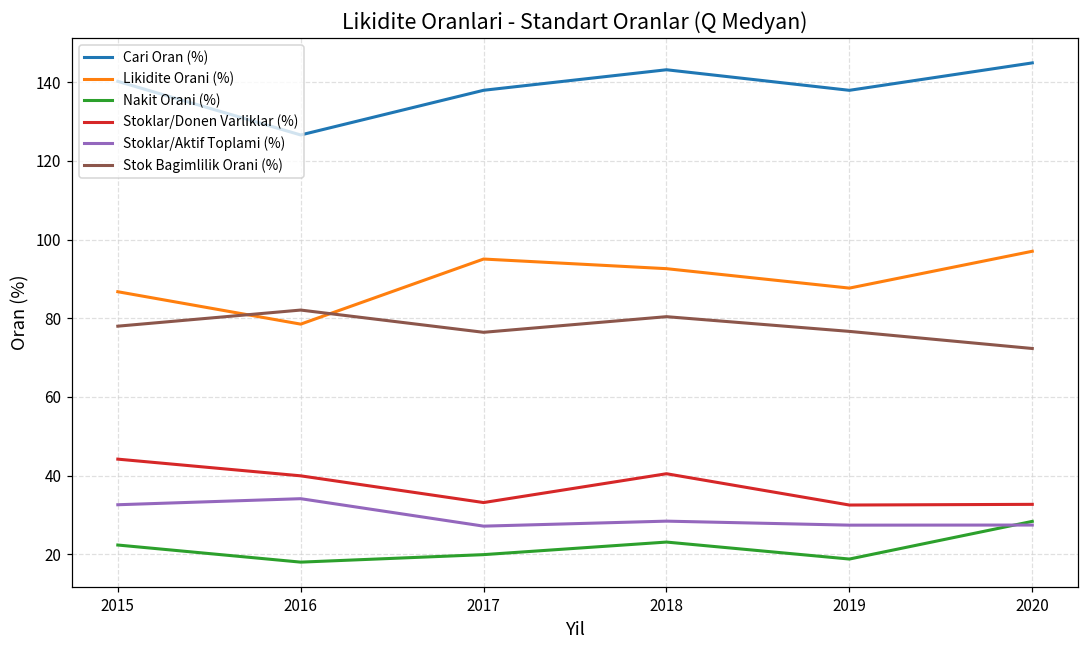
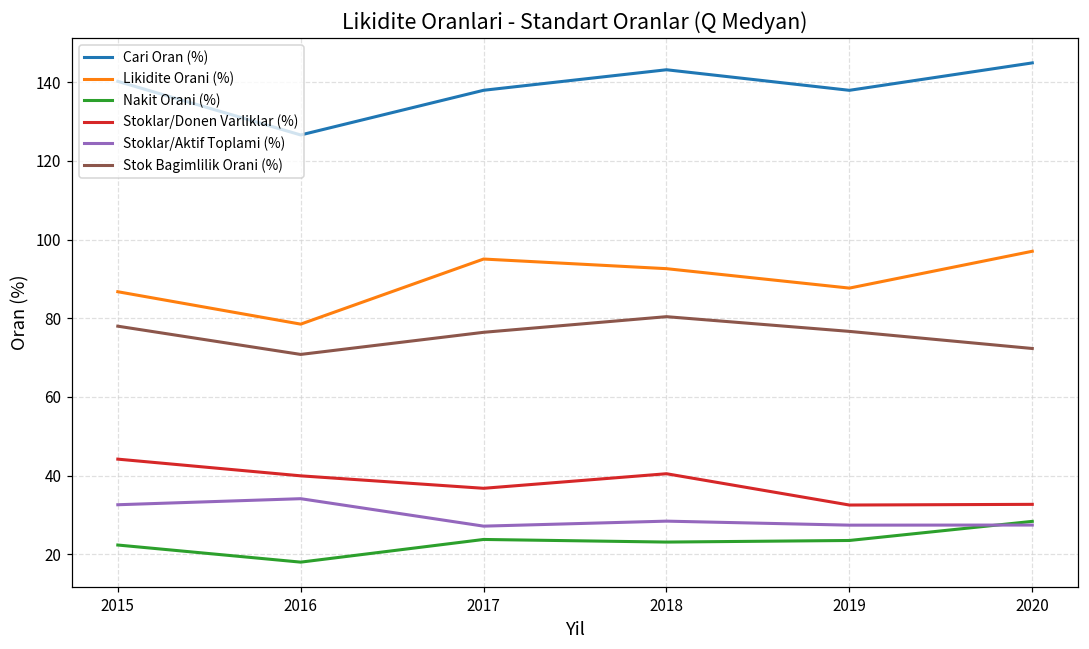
Stok Bagimlilik Orani (%), 2016: 82 -> 71
Nakit Orani (%), 2017: 20 -> 24
Stoklar/Donen Varliklar (%), 2017: 33 -> 37
Nakit Orani (%), 2019: 19 -> 23
